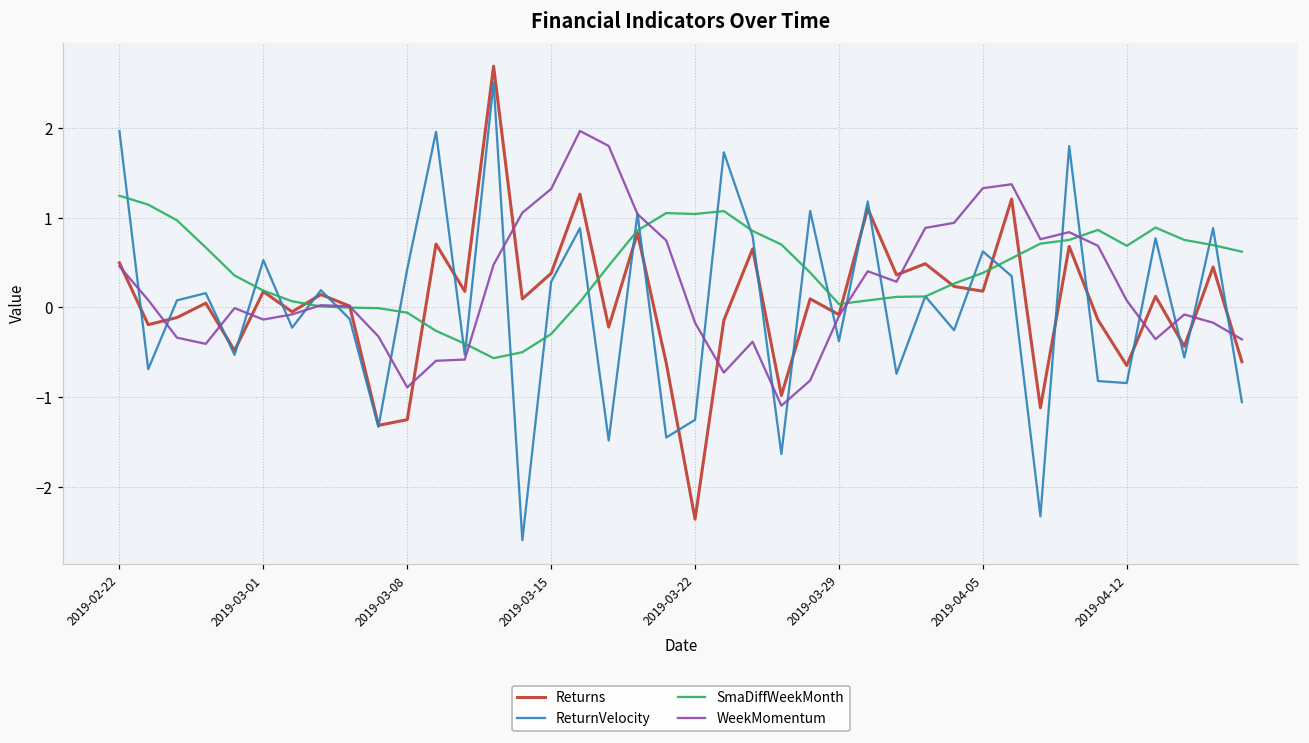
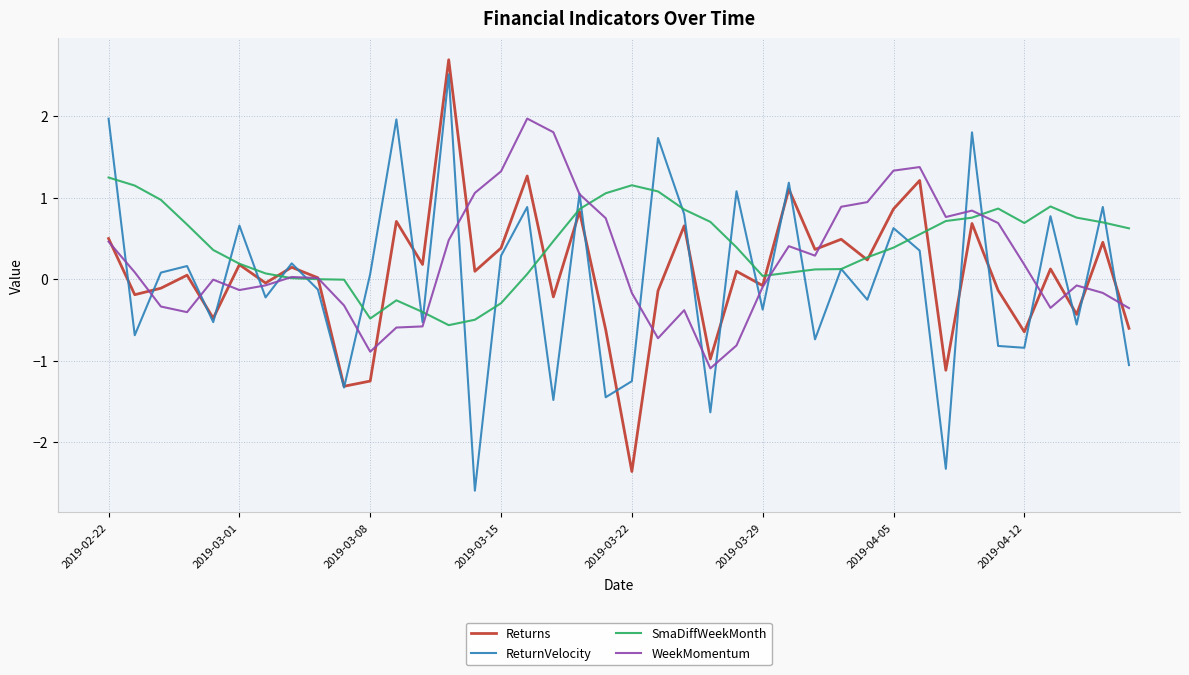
ReturnVelocity, 2019-03-01: 0.5 -> 0.7
ReturnVelocity, 2019-03-08: 0.4 -> 0.1
SmaDiffWeekMonth, 2019-03-08: -0.1 -> -0.5
SmaDiffWeekMonth, 2019-03-22: 1.0 -> 1.2
Returns, 2019-04-05: 0.2 -> 0.9
WeekMomentum, 2019-04-12: 0.1 -> 0.2
